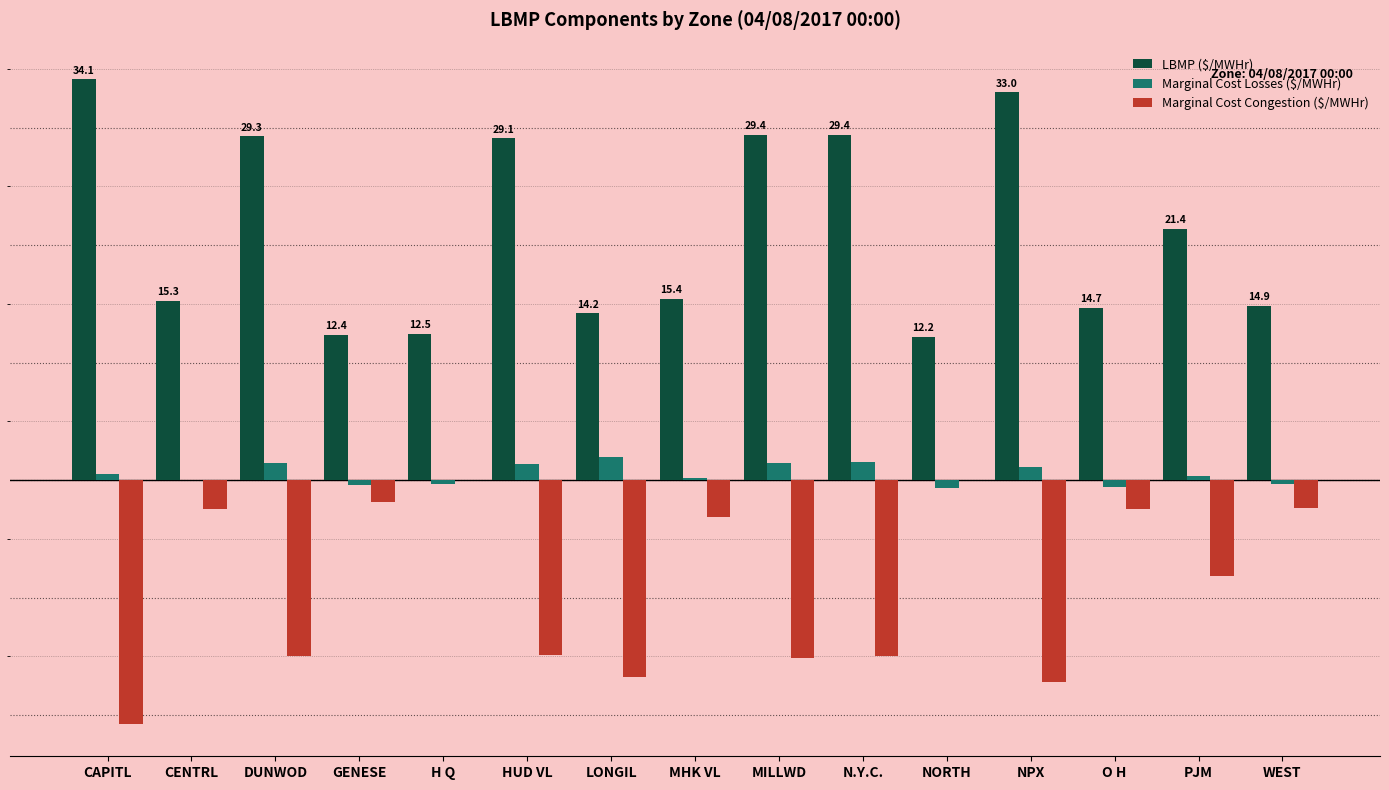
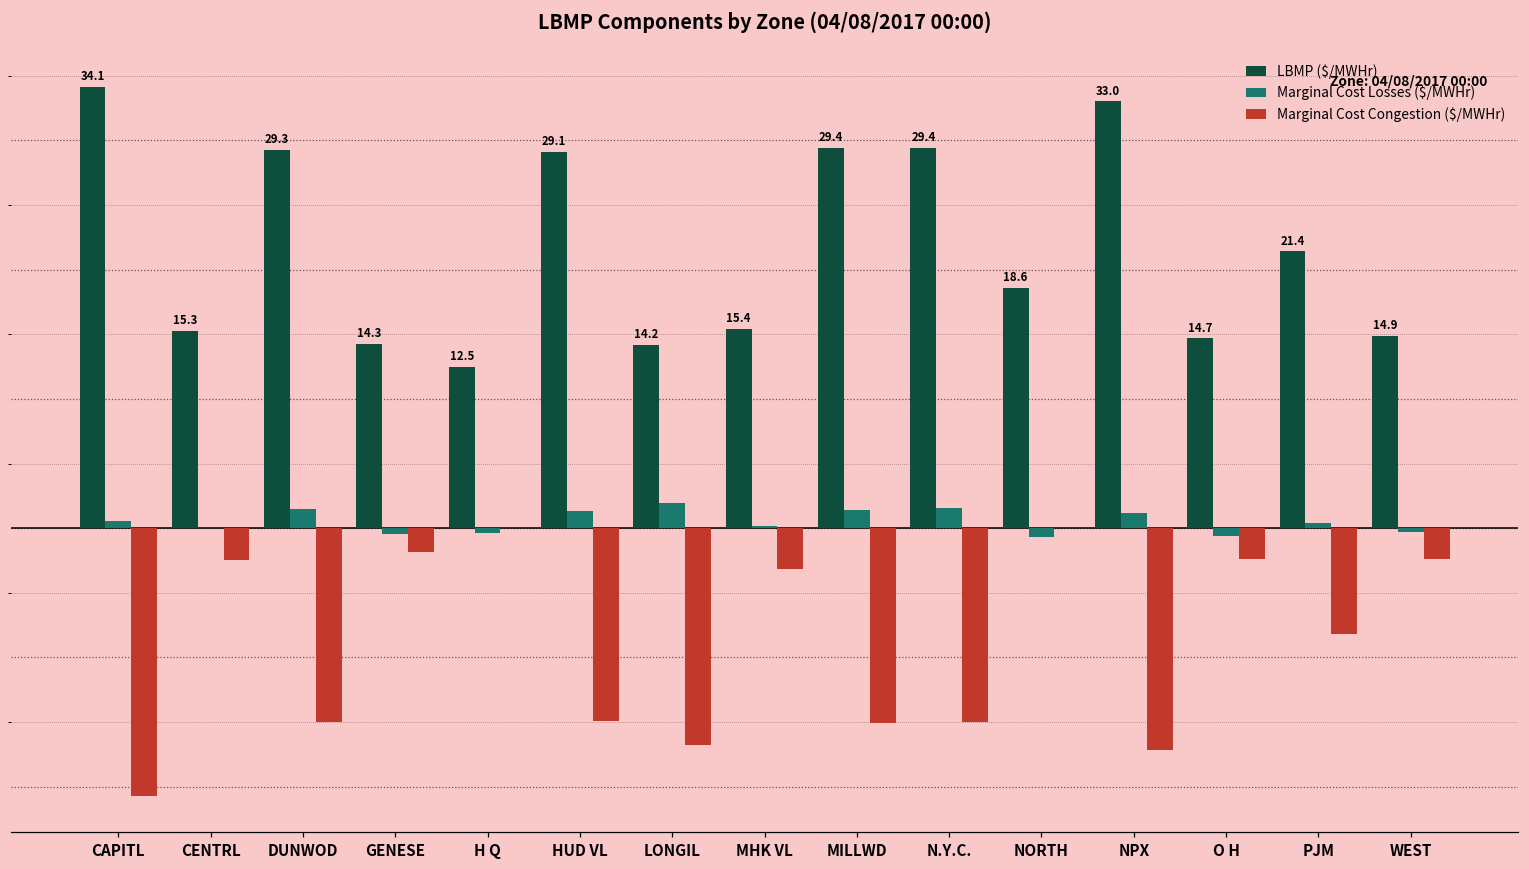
LBMP ($/MWHr), GENESE: 12.4 -> 14.3
LBMP ($/MWHr), NORTH: 12.2 -> 18.6
